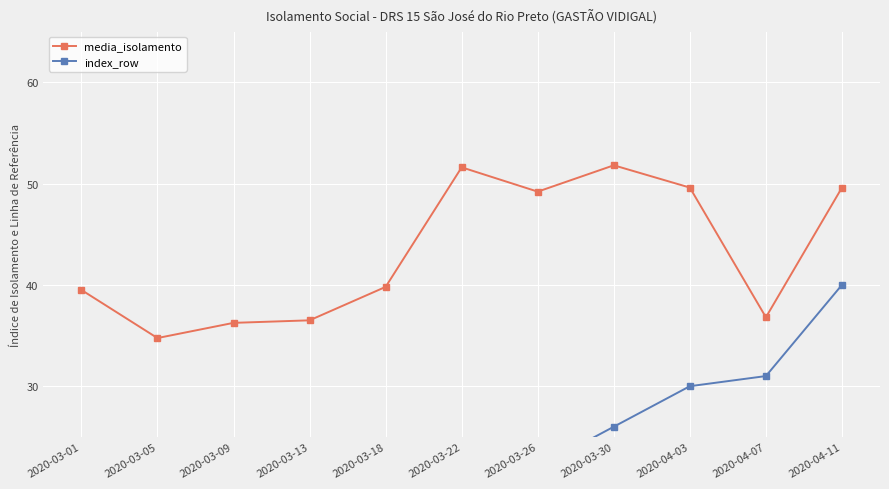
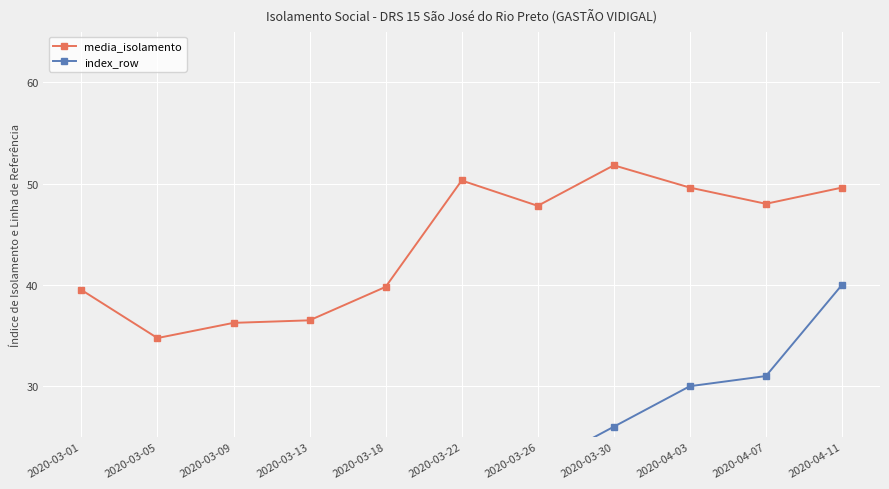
media_isolamento, 2020-03-22: 51.6 -> 50.3
media_isolamento, 2020-03-26: 49.2 -> 47.8
media_isolamento, 2020-04-07: 36.8 -> 48.0
